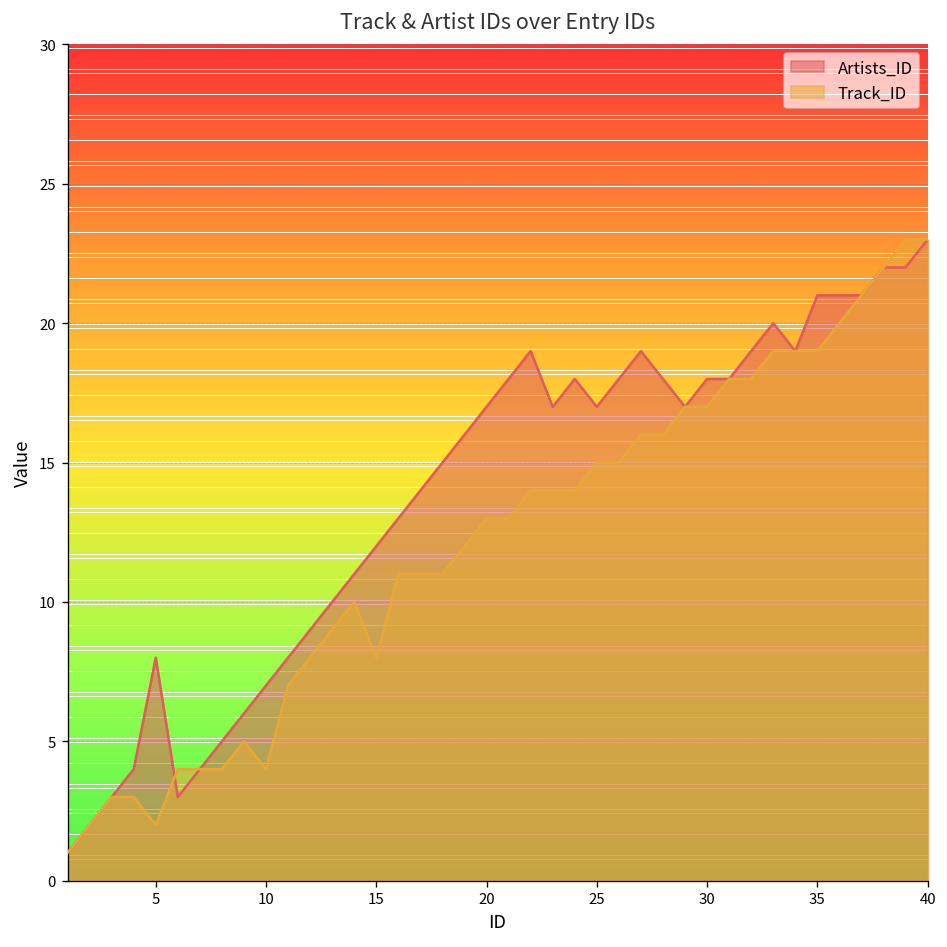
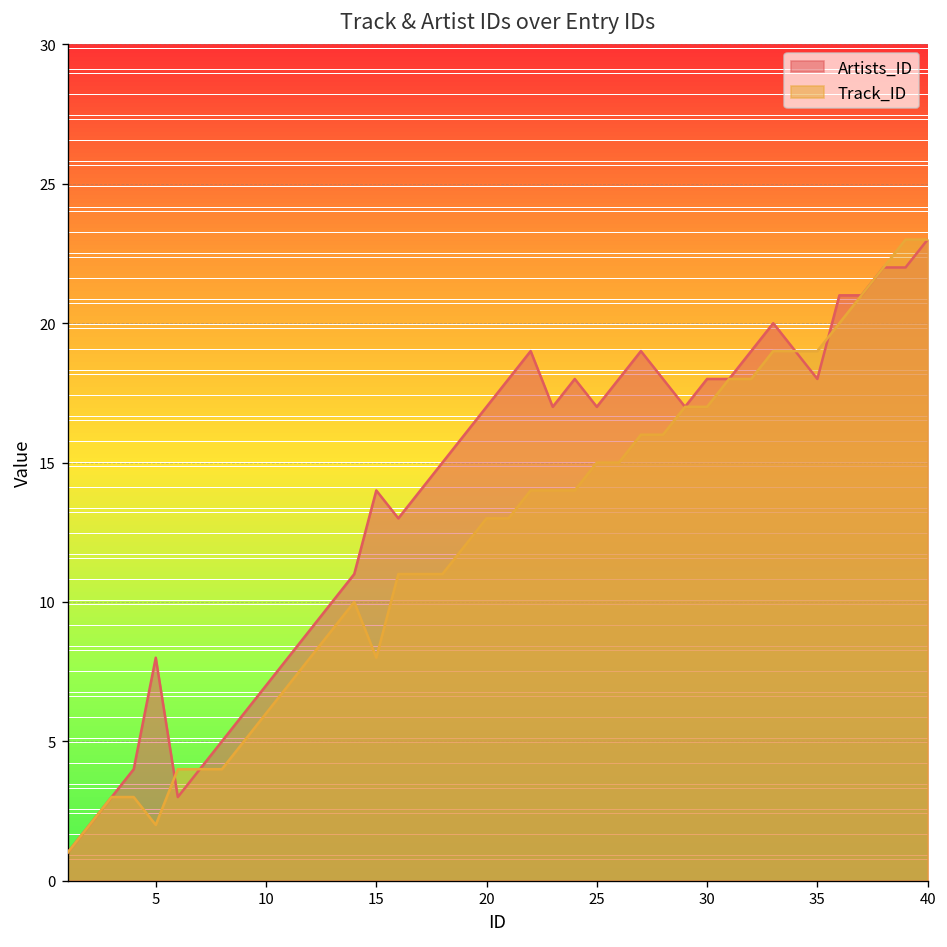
Track_ID, 10: 4 -> 6
Artists_ID, 15: 12 -> 14
Artists_ID, 35: 21 -> 18
